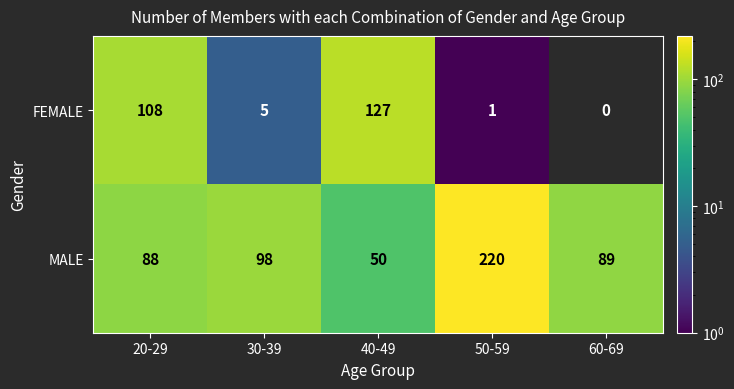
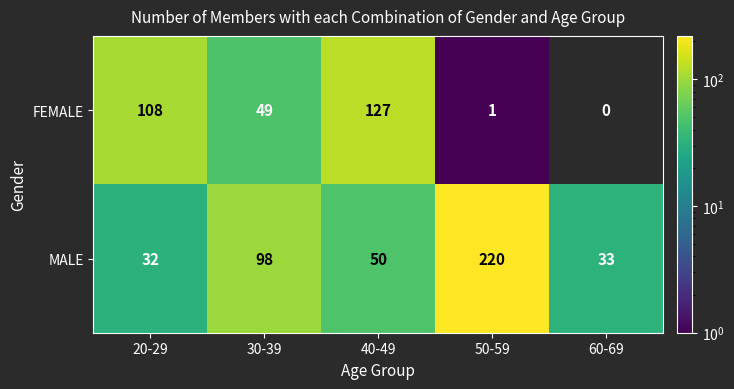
FEMALE, 30-39: 5 -> 49
MALE, 20-29: 88 -> 32
MALE, 60-69: 89 -> 33
